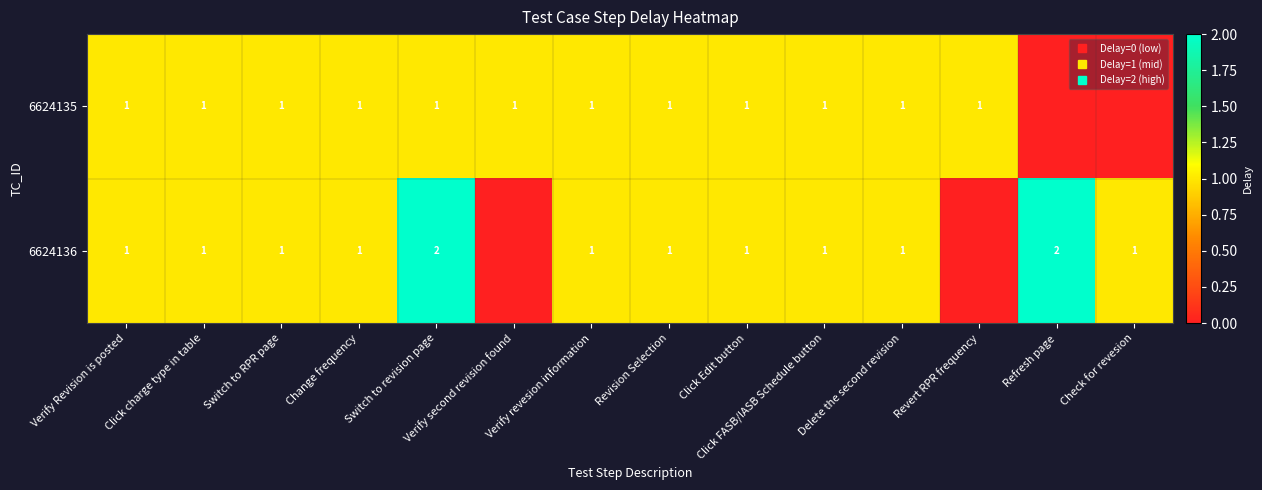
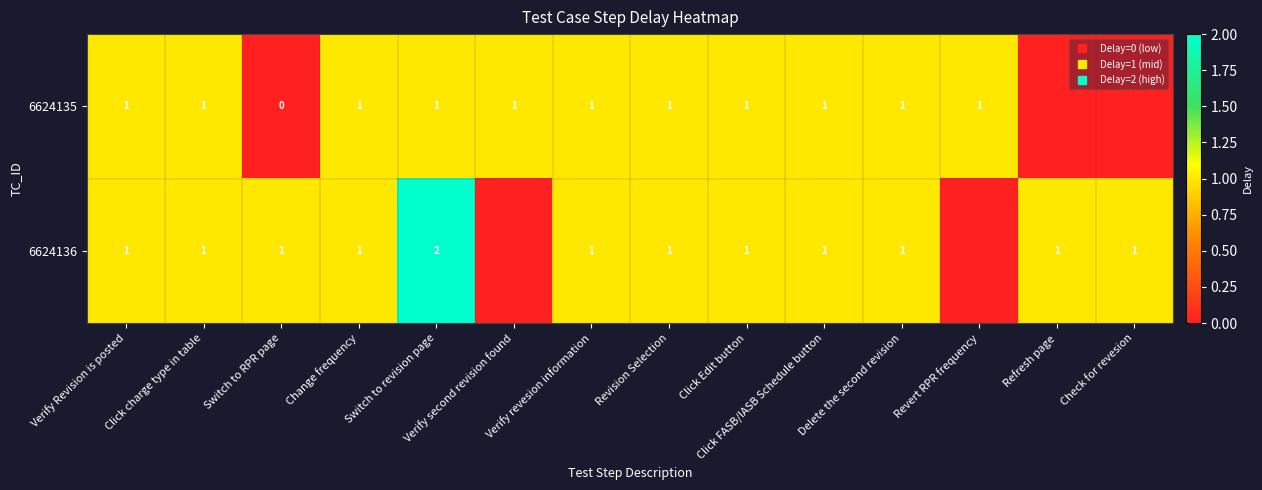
6624135, Switch to RPR page: 1 -> 0
6624136, Refresh page: 2 -> 1
